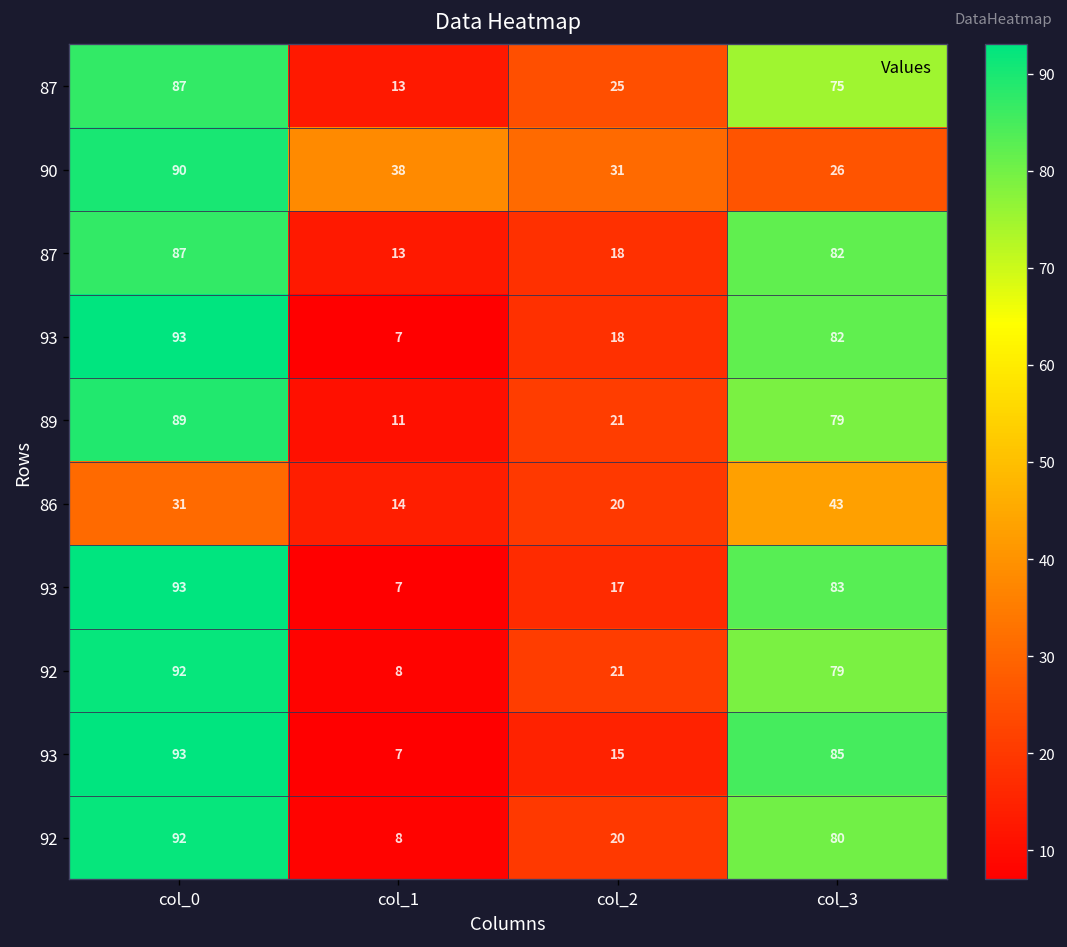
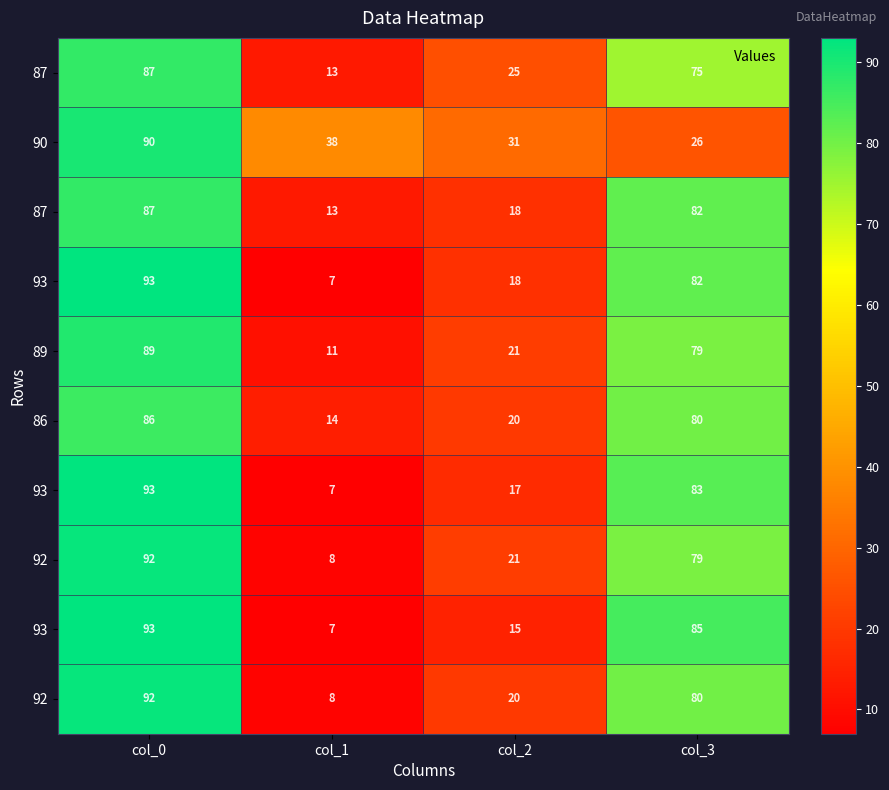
86, col_0: 31 -> 86
86, col_3: 43 -> 80
